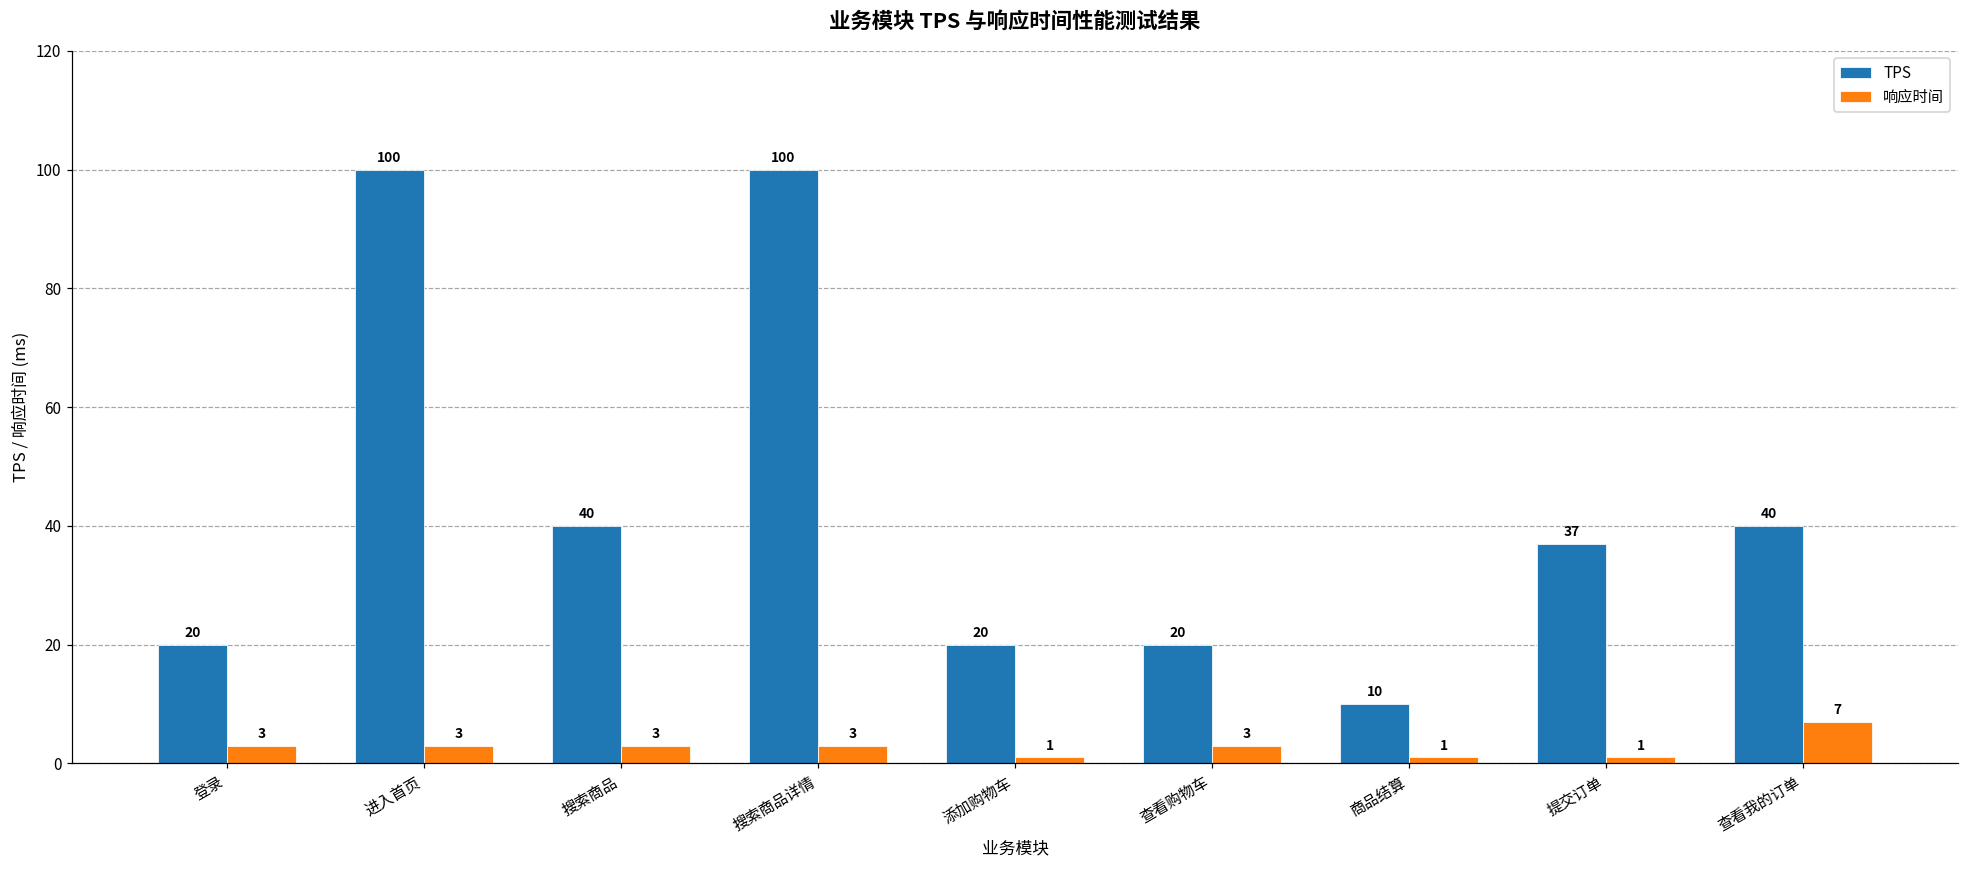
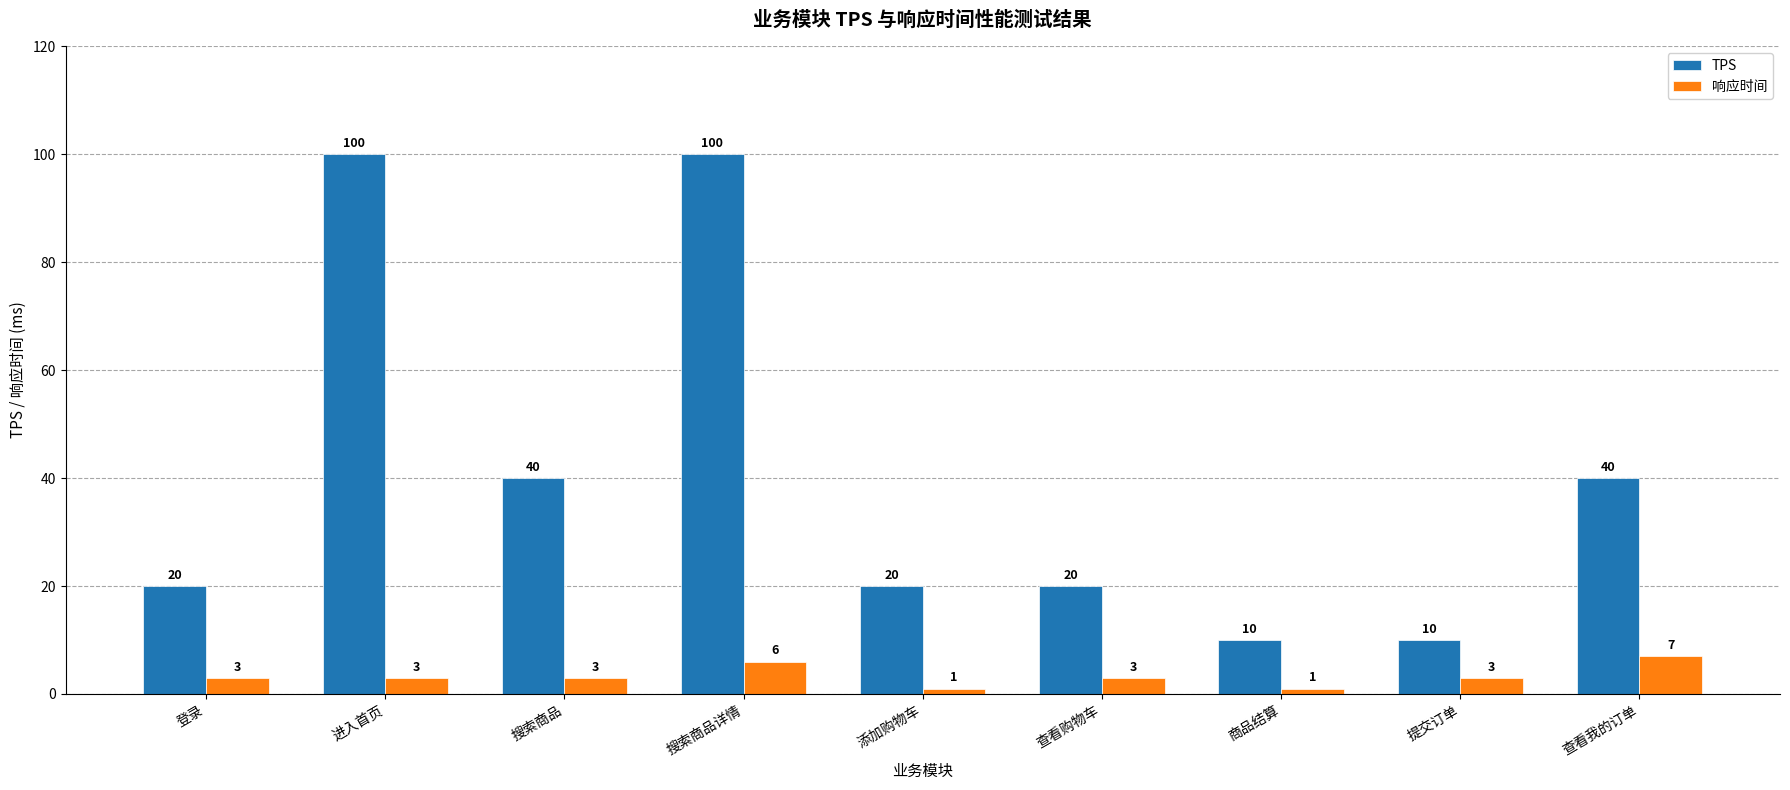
响应时间, 搜索商品详情: 3 -> 6
TPS, 提交订单: 37 -> 10
响应时间, 提交订单: 1 -> 3
